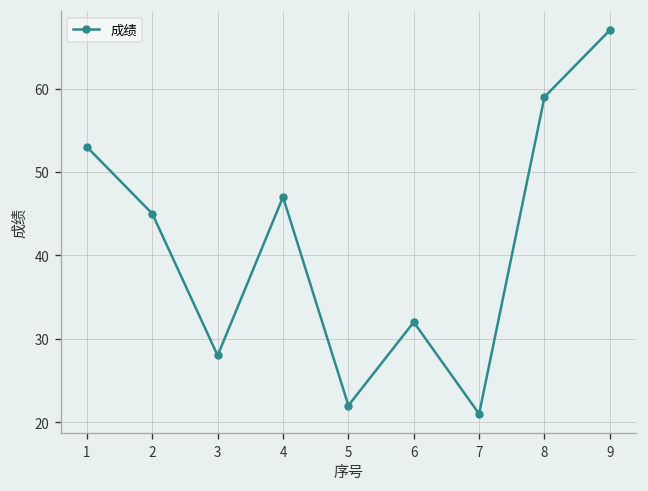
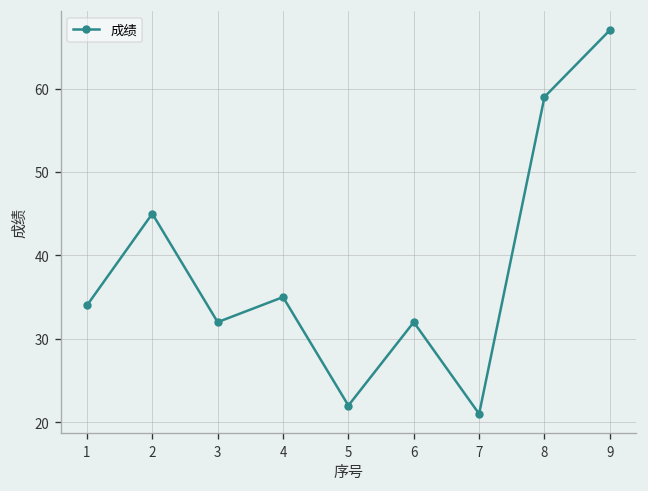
1: 53 -> 34
3: 28 -> 32
4: 47 -> 35
